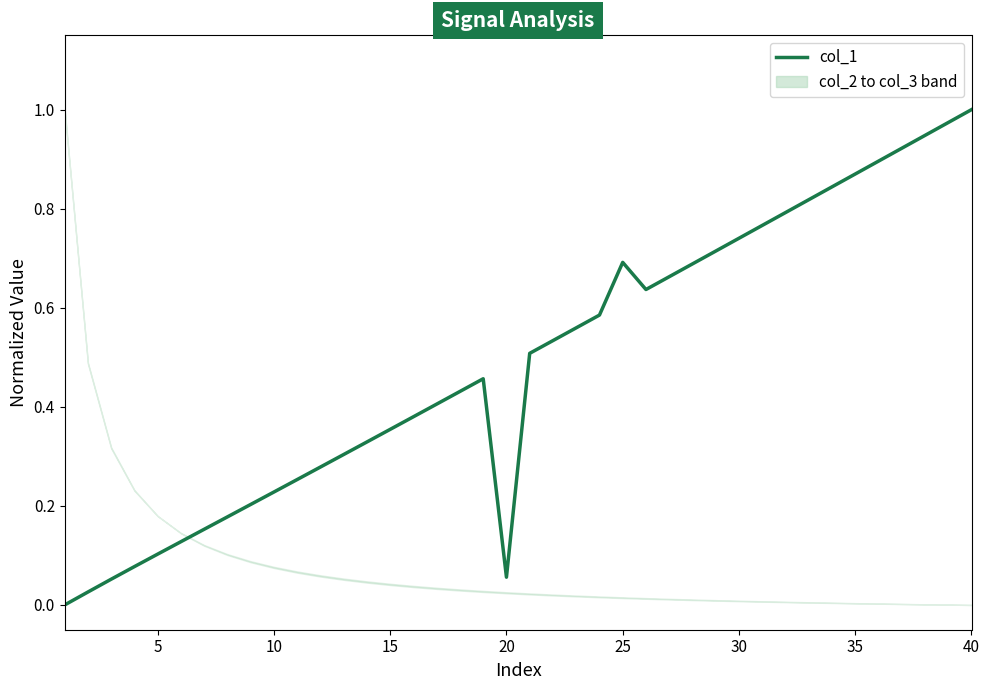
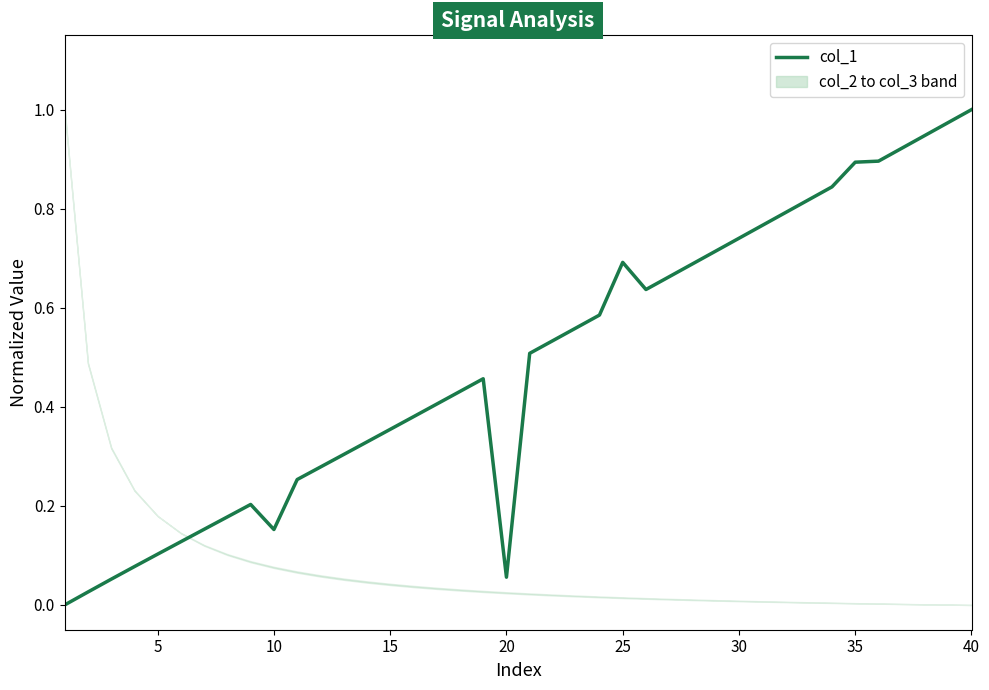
col_1, 10: 0.23 -> 0.15
col_1, 35: 0.87 -> 0.89
